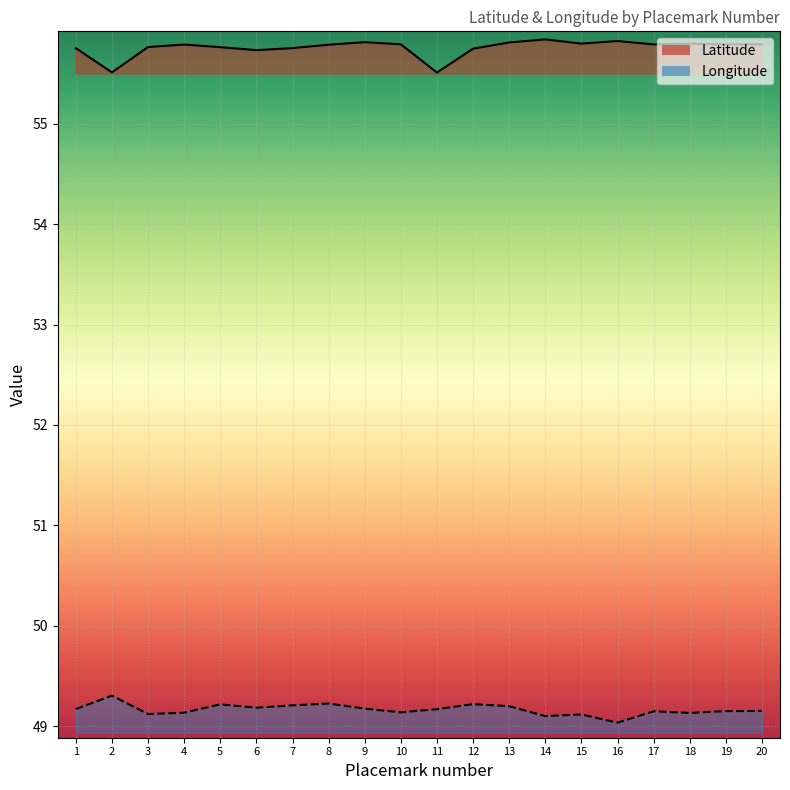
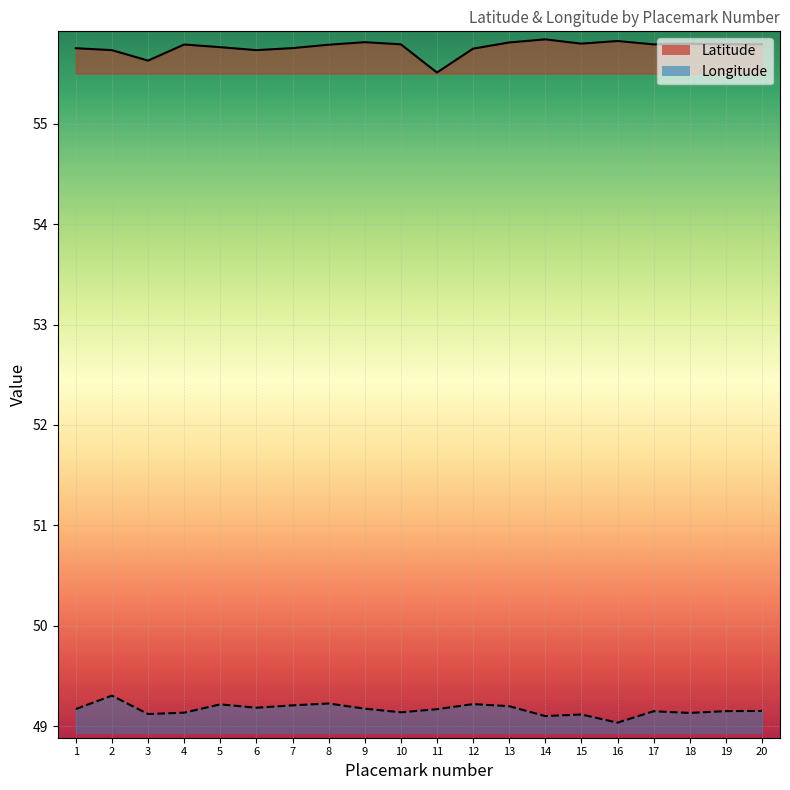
Latitude, 2: 55.51 -> 55.73
Latitude, 3: 55.76 -> 55.63
